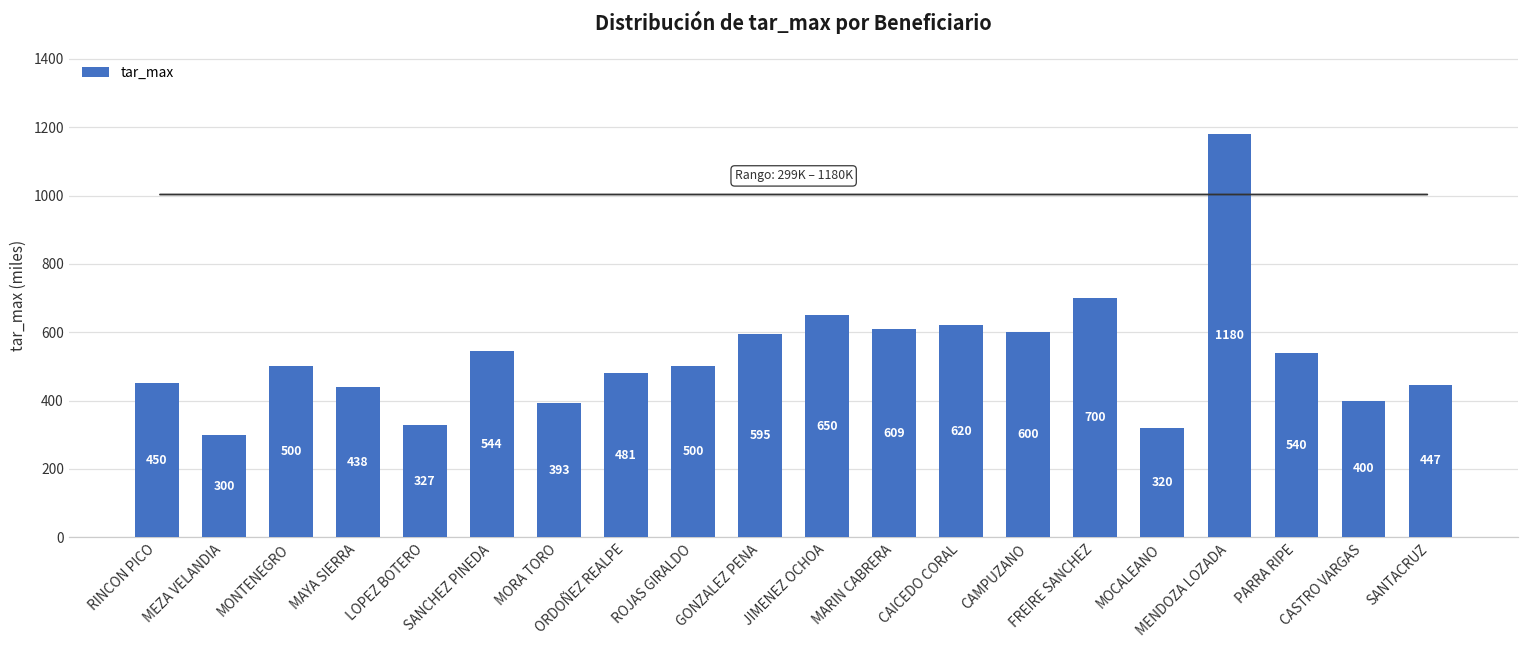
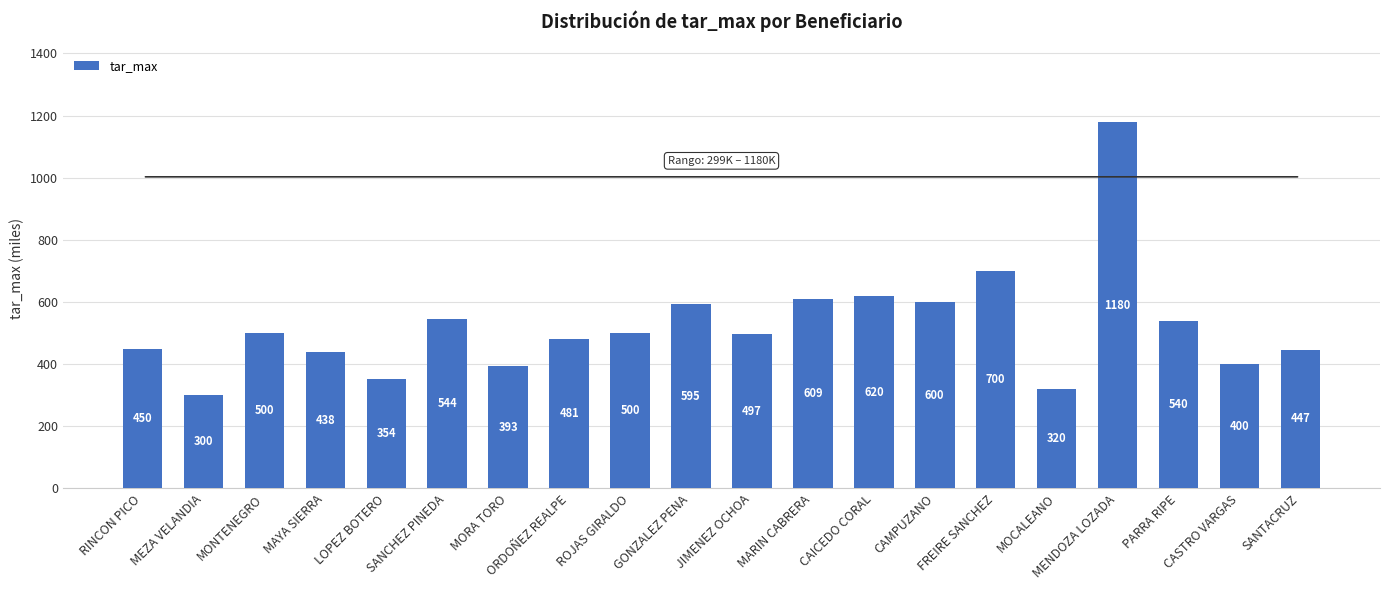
LOPEZ BOTERO: 327 -> 354
JIMENEZ OCHOA: 650 -> 497
